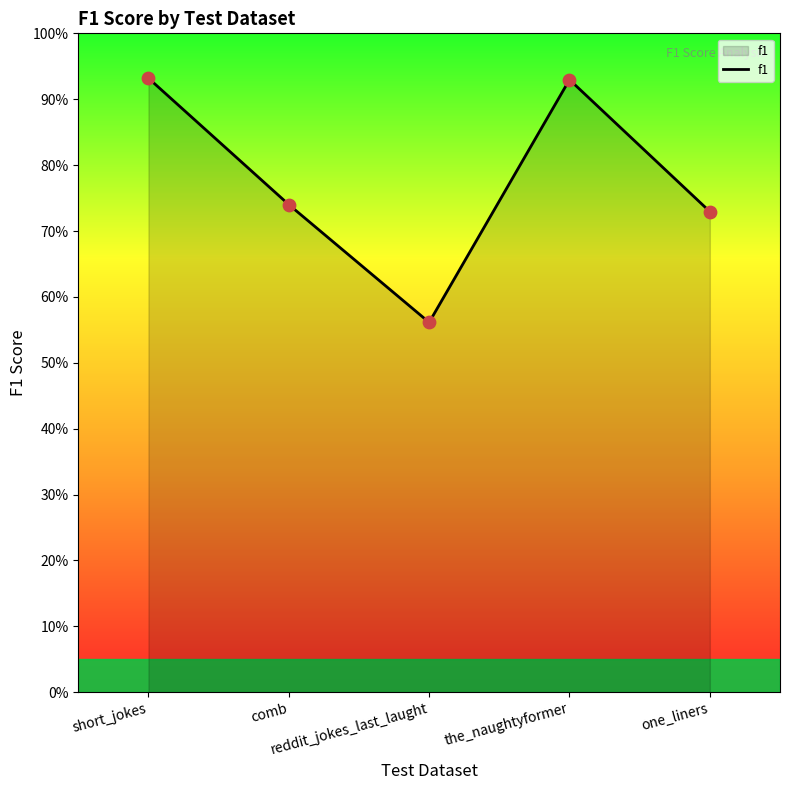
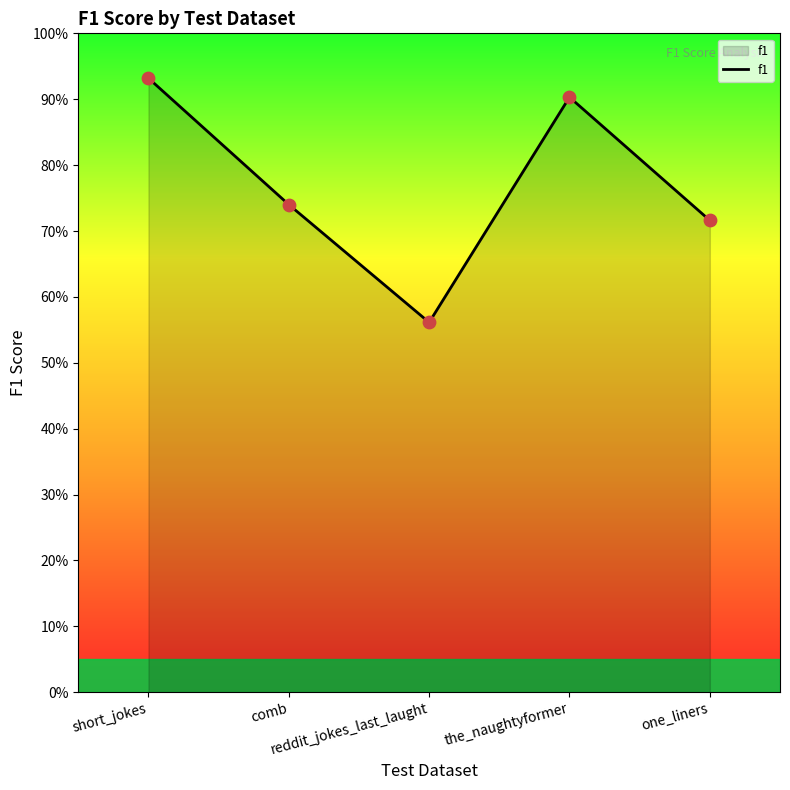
the_naughtyformer: 93% -> 90%
one_liners: 73% -> 72%
